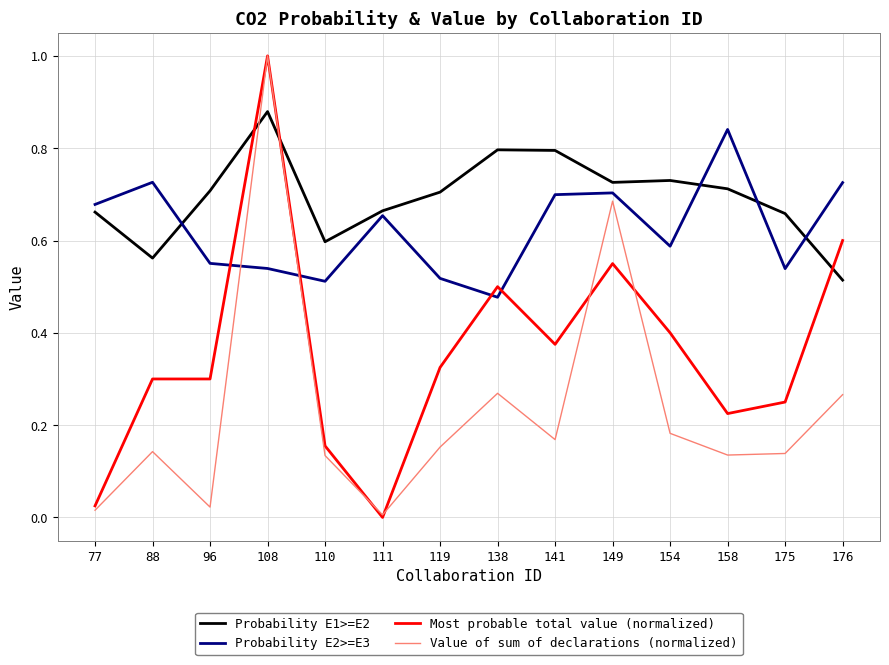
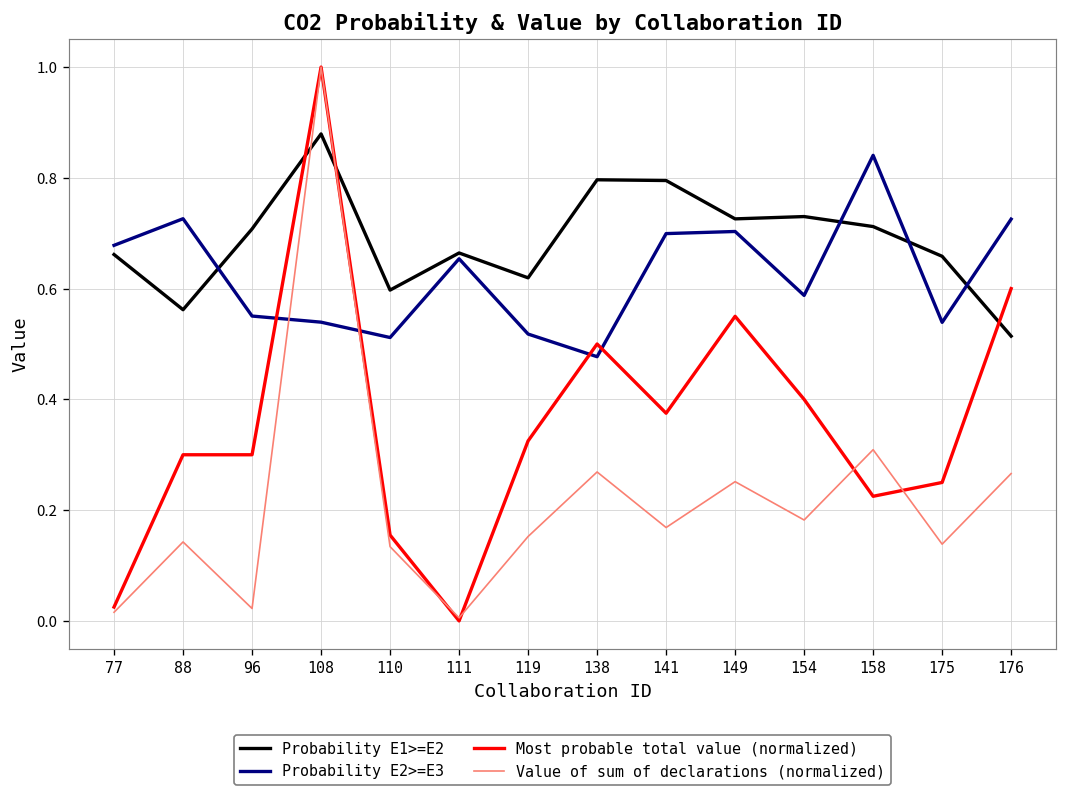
Probability E1>=E2, 119: 0.70 -> 0.62
Value of sum of declarations (normalized), 149: 0.69 -> 0.25
Value of sum of declarations (normalized), 158: 0.14 -> 0.31
